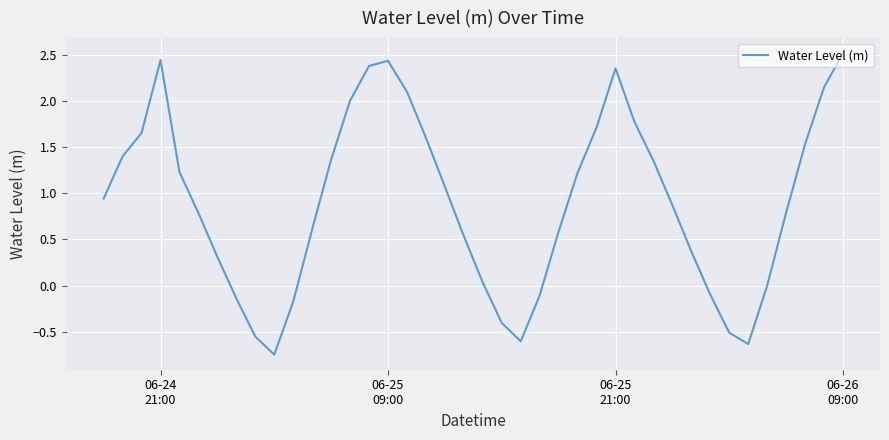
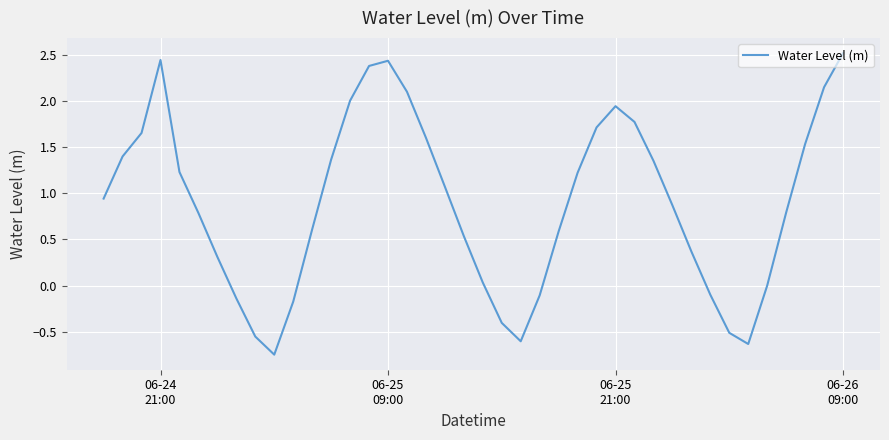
06-25 21:00: 2.4 -> 1.9
